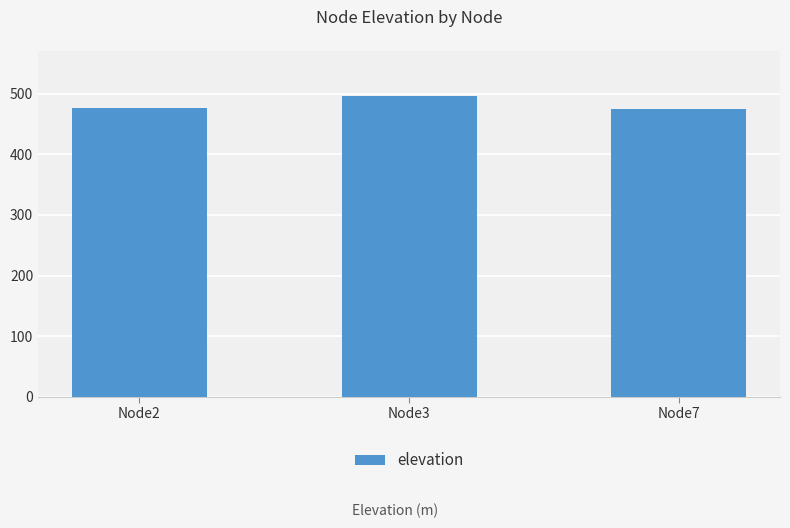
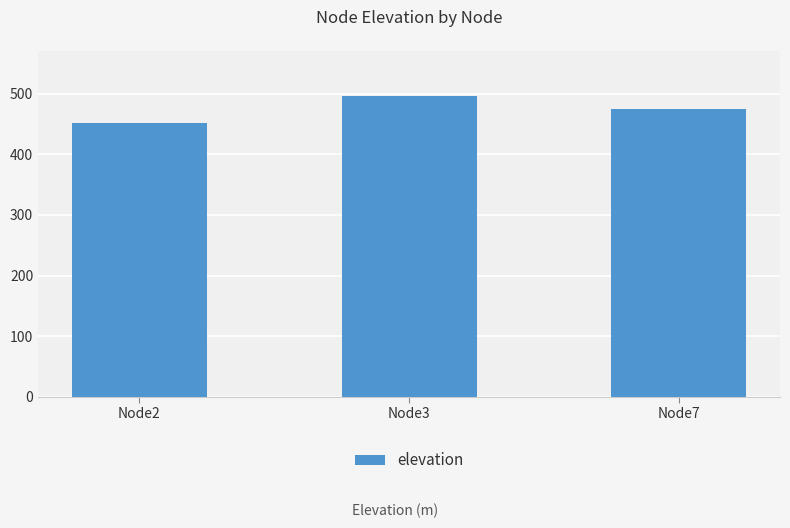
Node2: 480 -> 450
